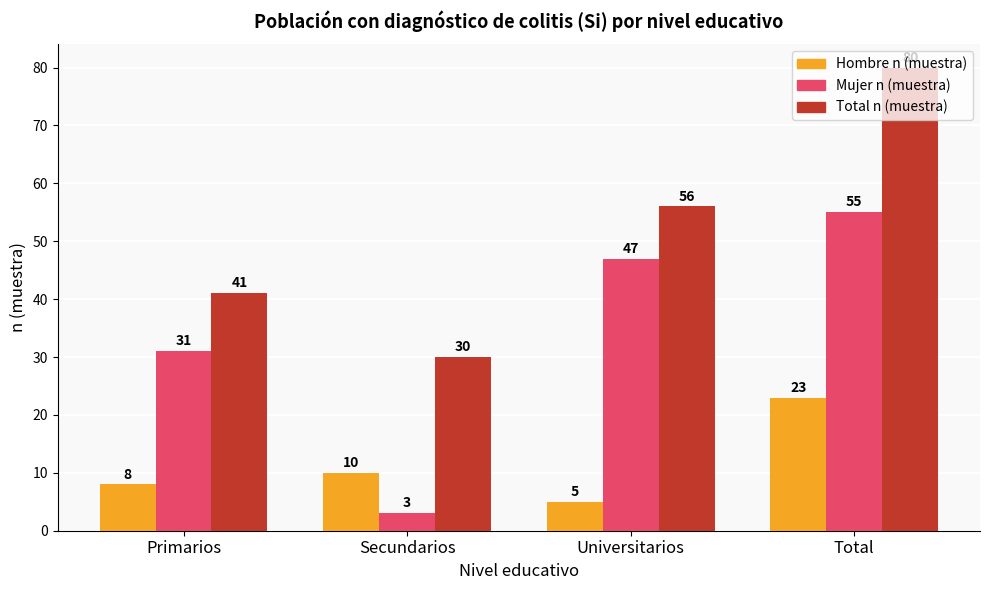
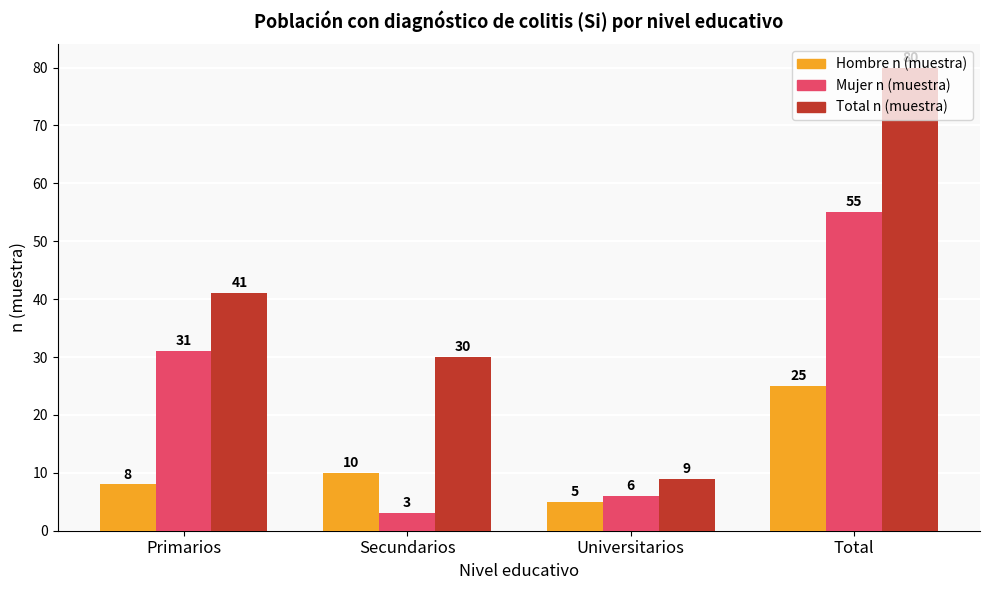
Mujer n (muestra), Universitarios: 47 -> 6
Total n (muestra), Universitarios: 56 -> 9
Hombre n (muestra), Total: 23 -> 25
